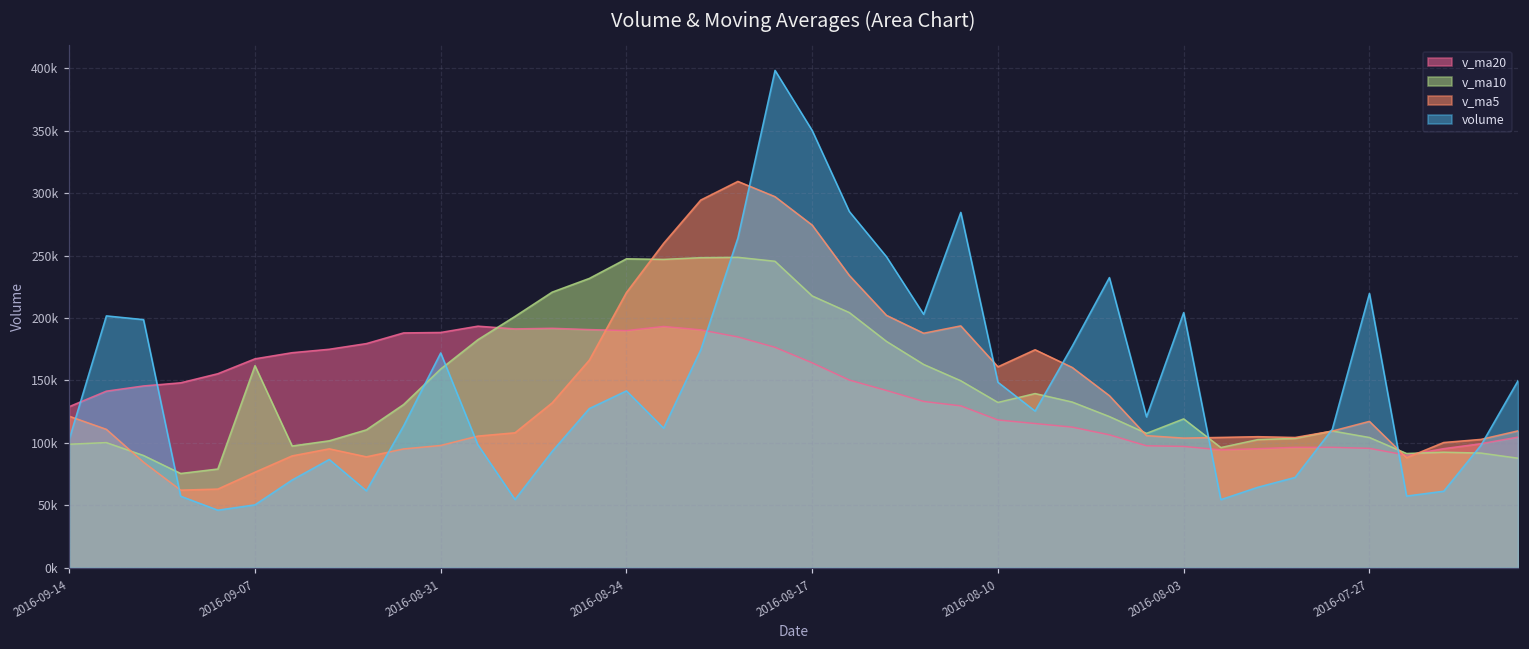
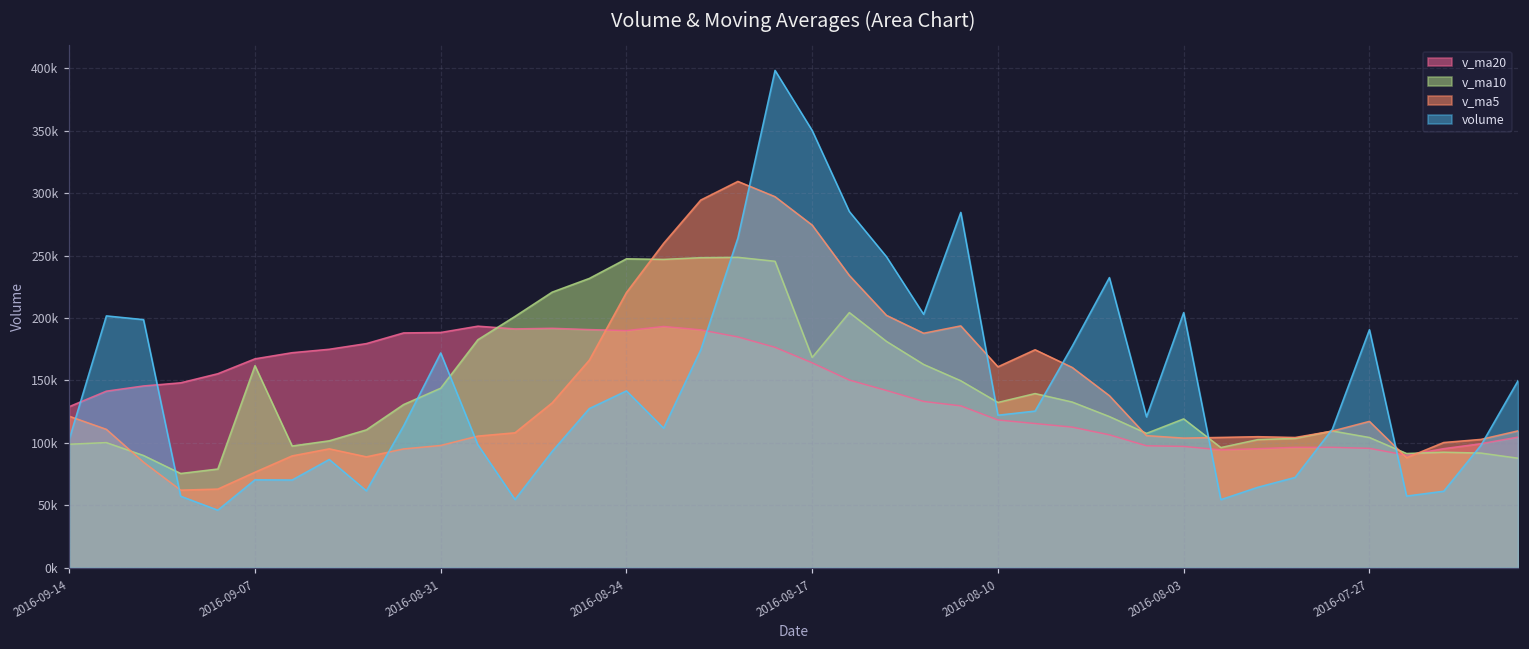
volume, 2016-09-07: 50000 -> 70000
v_ma10, 2016-08-31: 159000 -> 144000
v_ma10, 2016-08-17: 218000 -> 168000
volume, 2016-08-10: 149000 -> 122000
volume, 2016-07-27: 220000 -> 191000
